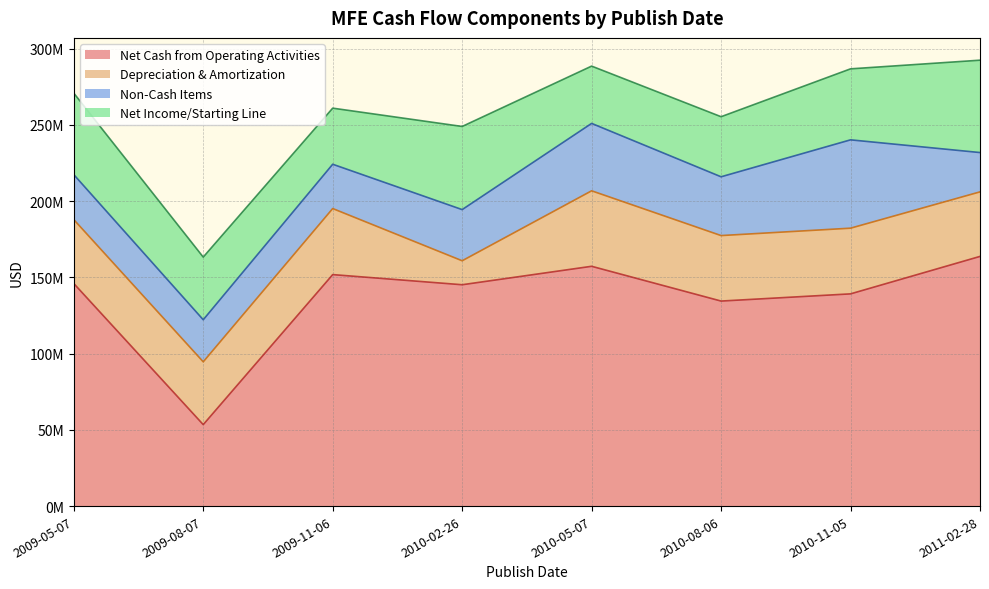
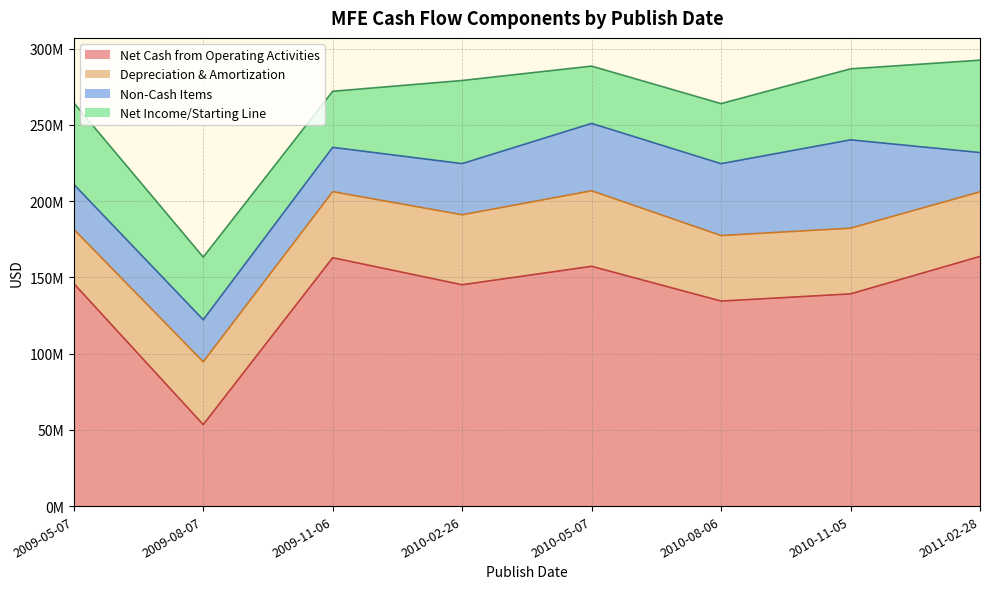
Depreciation & Amortization, 2009-05-07: 42000000 -> 36000000
Net Cash from Operating Activities, 2009-11-06: 152000000 -> 163000000
Depreciation & Amortization, 2010-02-26: 16000000 -> 46000000
Non-Cash Items, 2010-08-06: 39000000 -> 47000000
